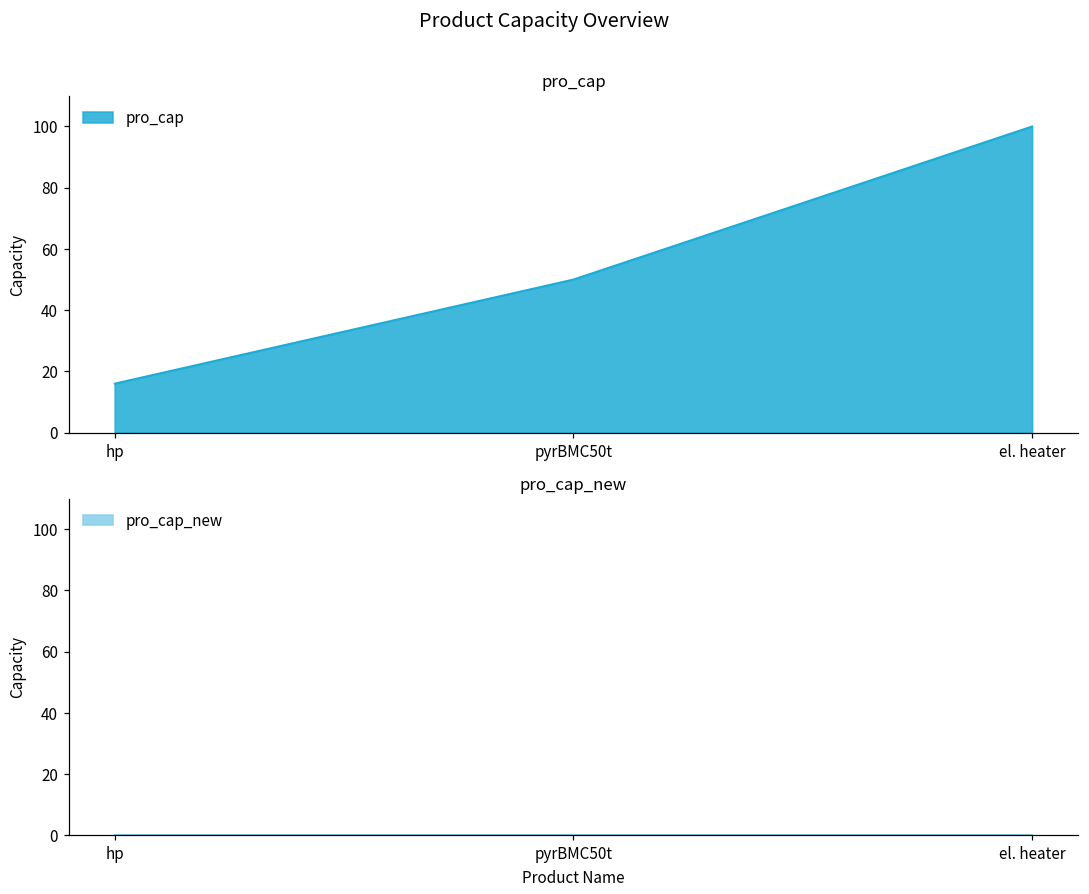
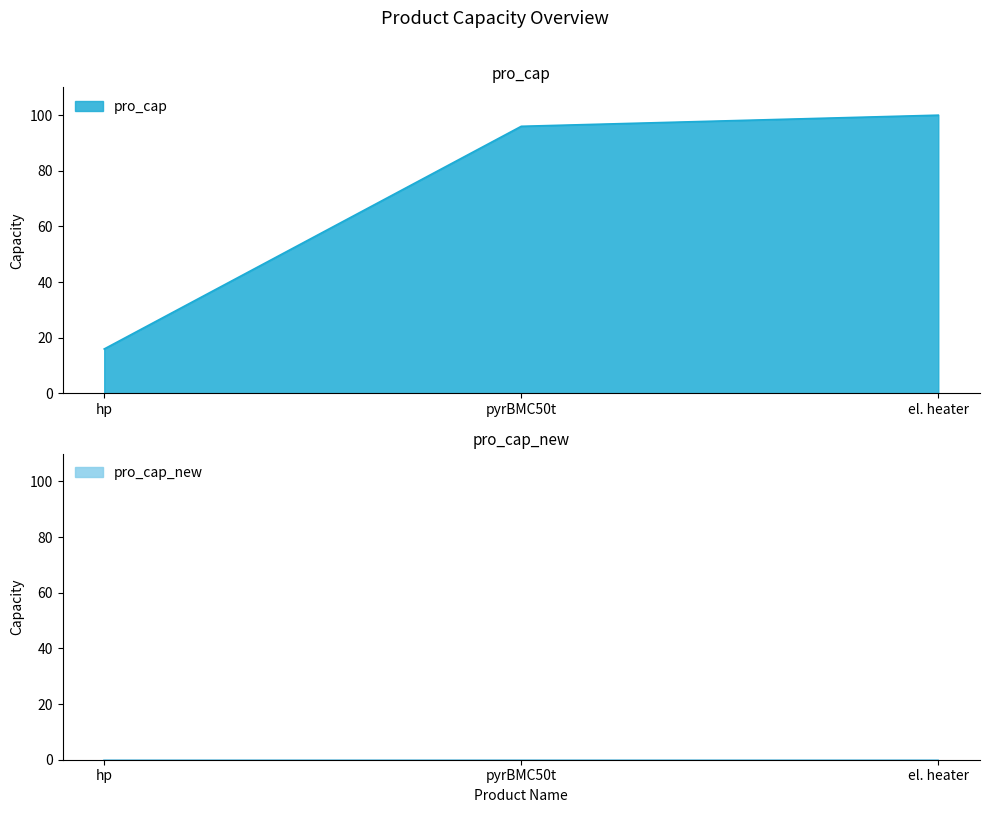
pro_cap, pyrBMC50t: 50 -> 96
